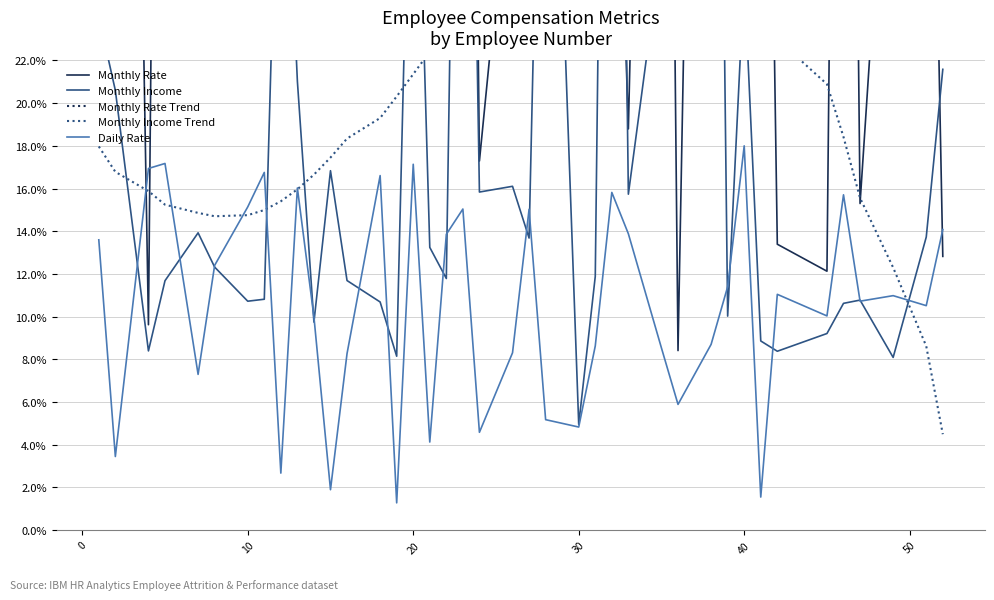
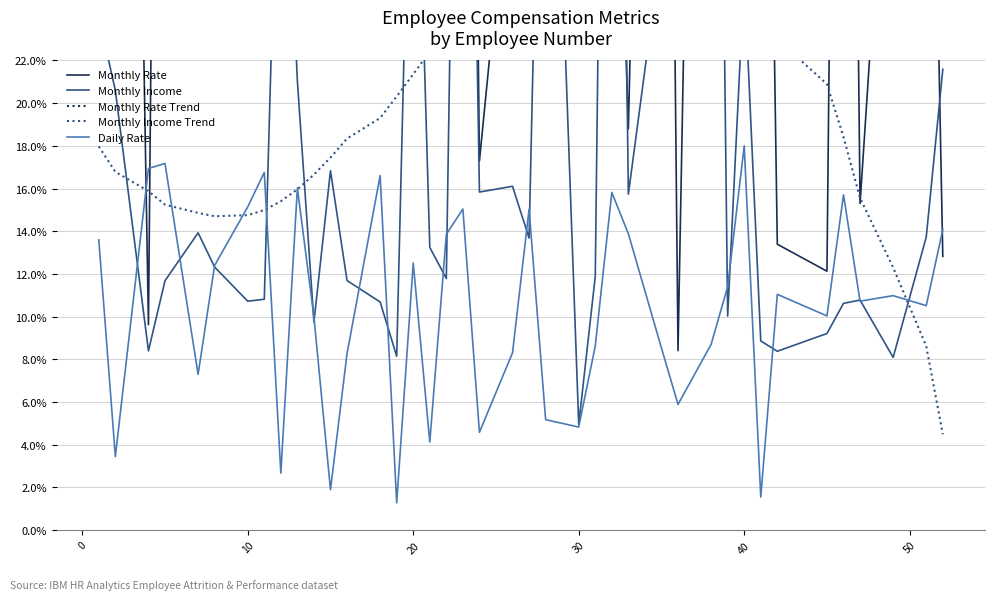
Daily Rate, 20: 17.1% -> 12.5%
